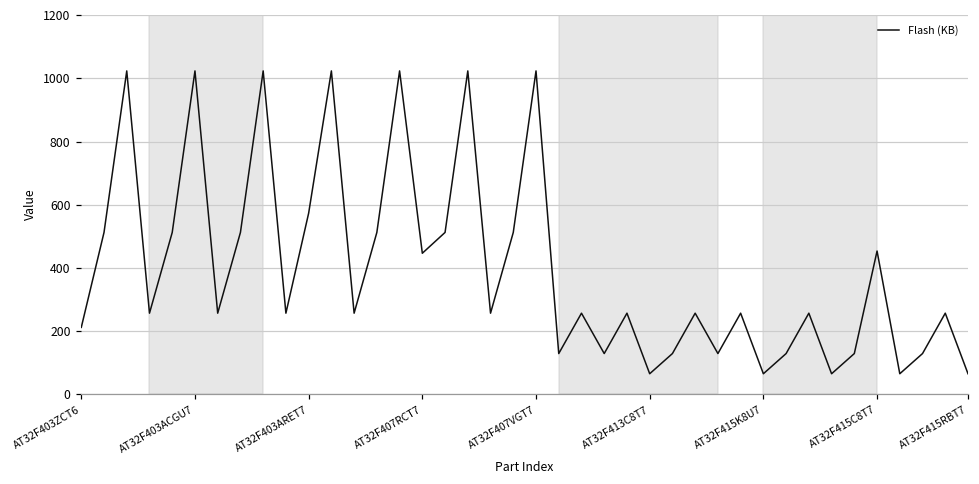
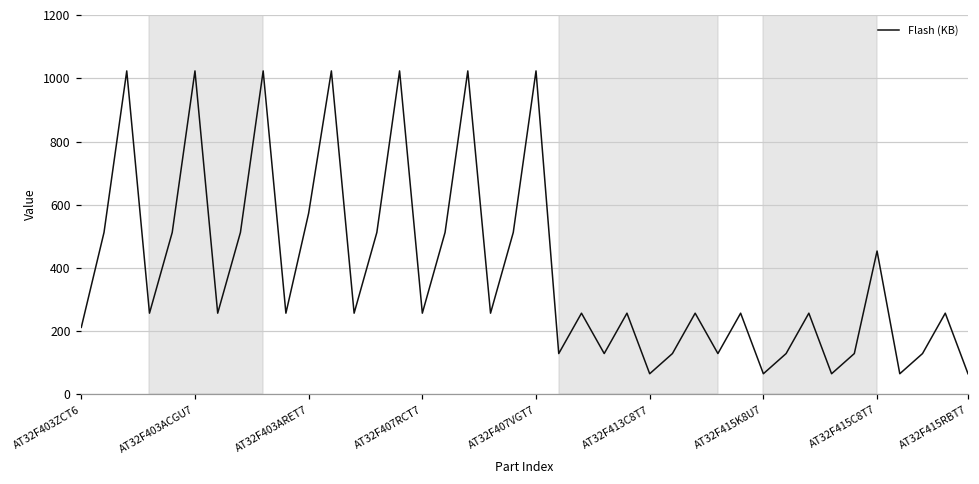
AT32F407RCT7: 450 -> 260
